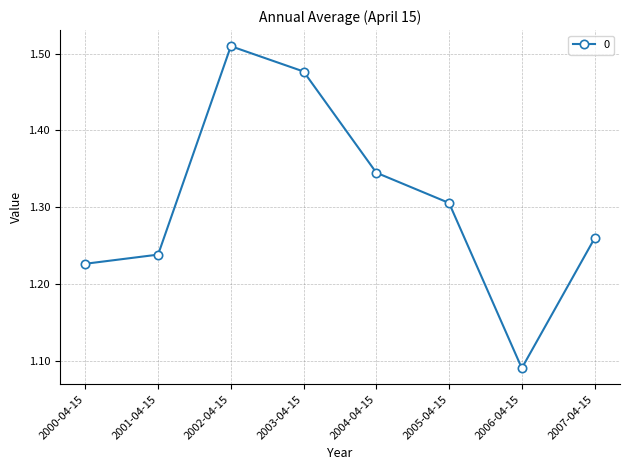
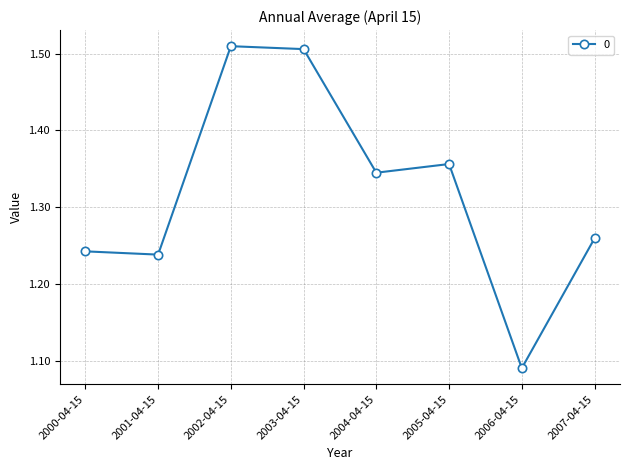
2000-04-15: 1.23 -> 1.24
2003-04-15: 1.48 -> 1.51
2005-04-15: 1.31 -> 1.36
